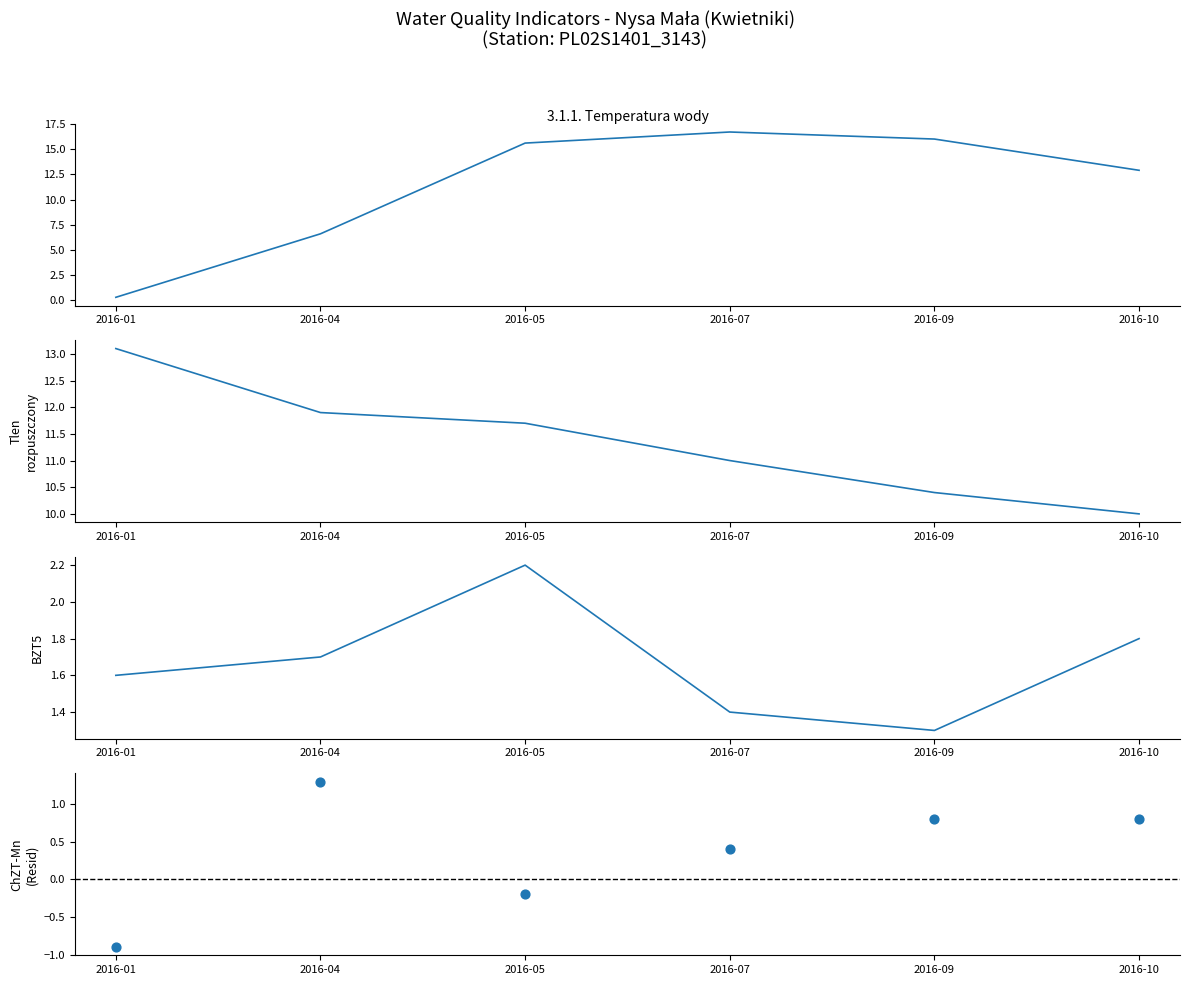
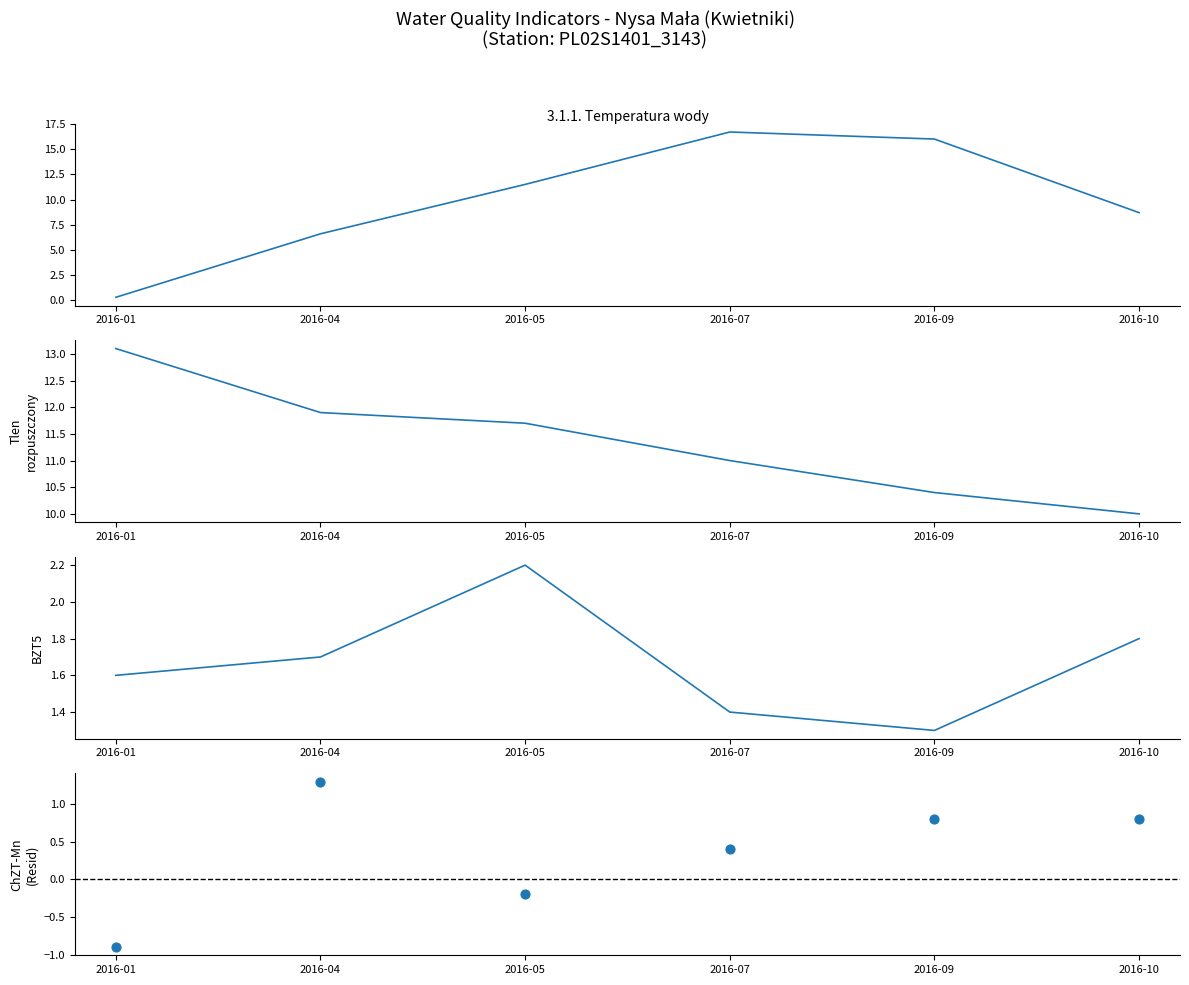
3.1.1. Temperatura wody, 2016-05: 15.6 -> 11.5
3.1.1. Temperatura wody, 2016-10: 12.9 -> 8.7
